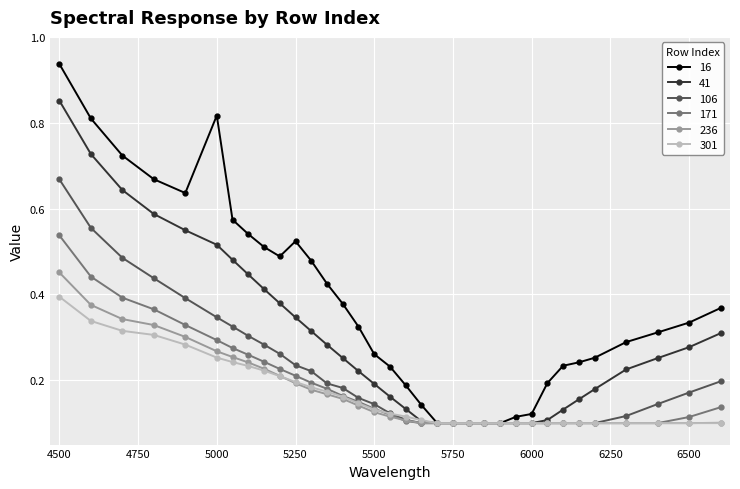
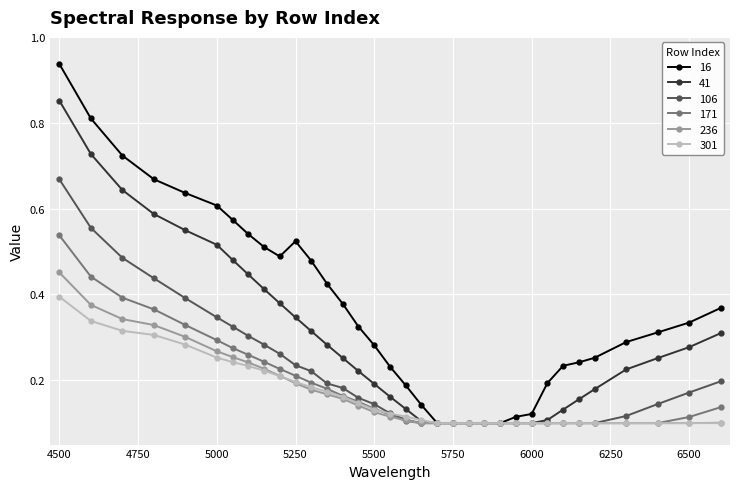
16, 5000: 0.82 -> 0.61
16, 5500: 0.26 -> 0.28
